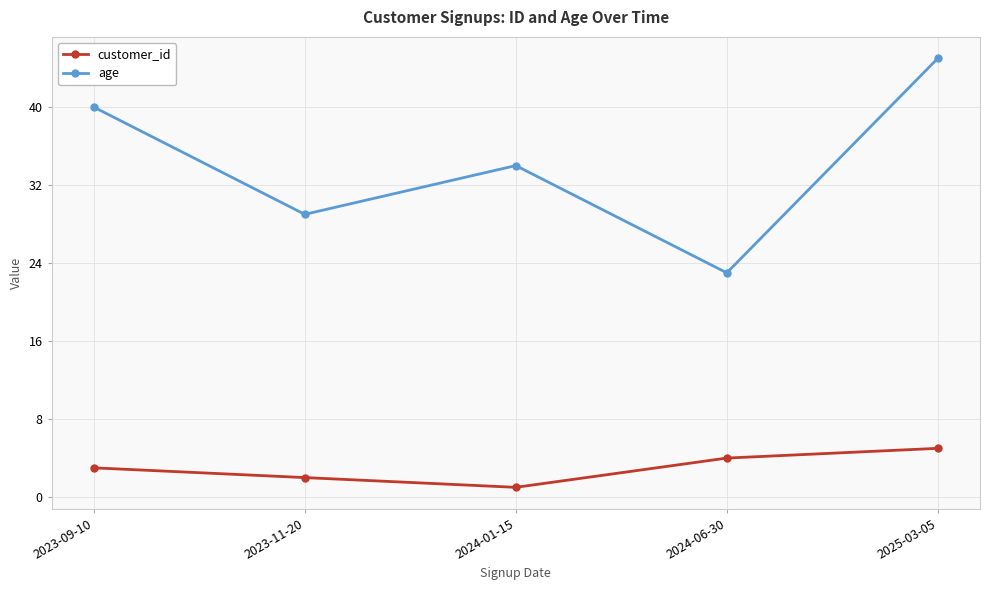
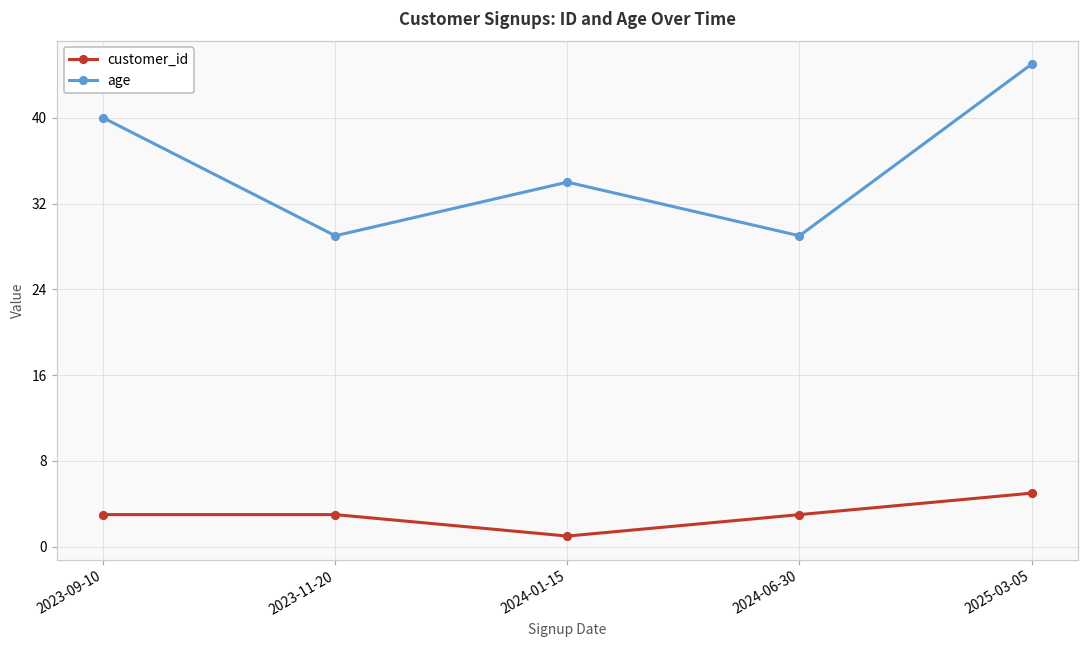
customer_id, 2023-11-20: 2 -> 3
customer_id, 2024-06-30: 4 -> 3
age, 2024-06-30: 23 -> 29
